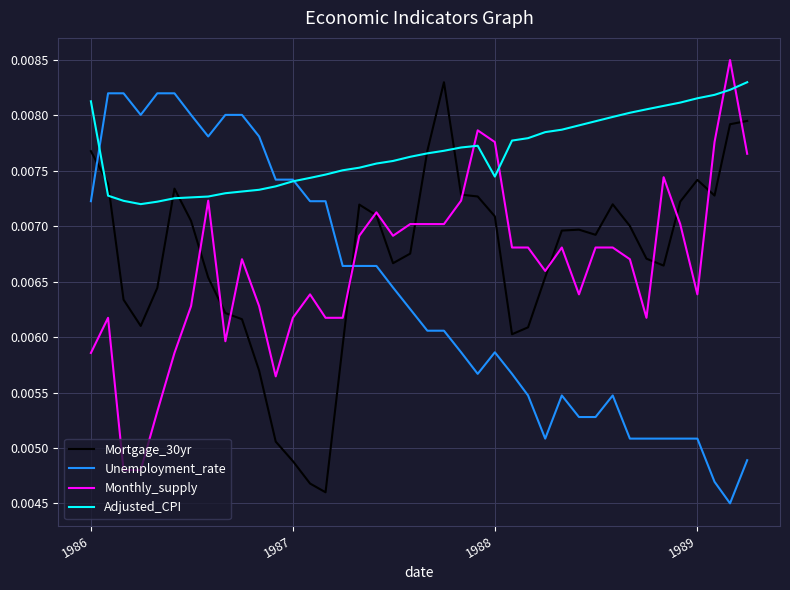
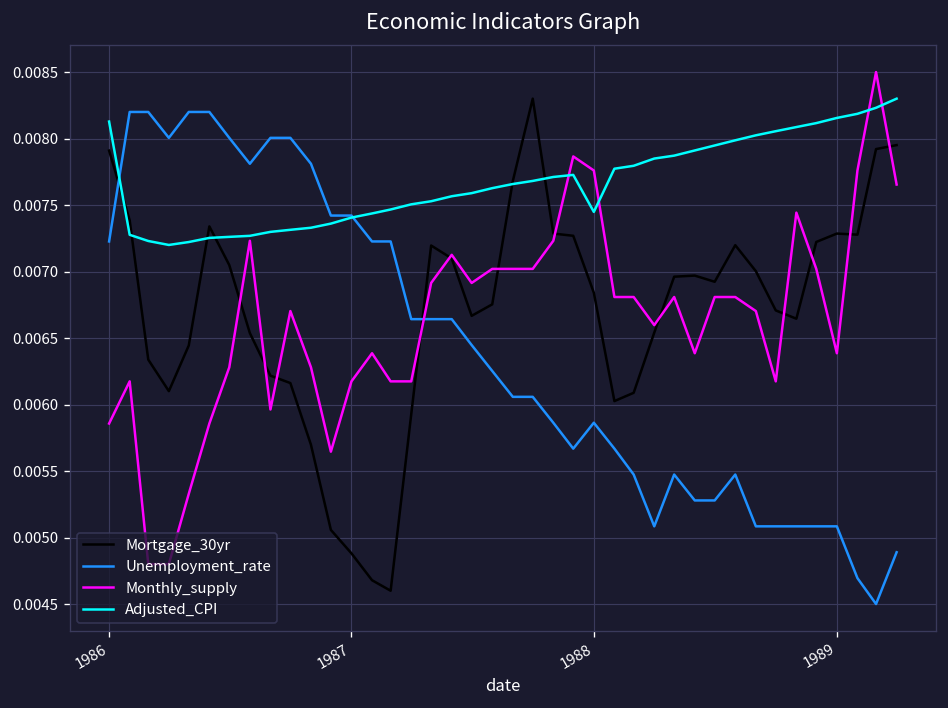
Mortgage_30yr, 1986: 0.00768 -> 0.00791
Mortgage_30yr, 1988: 0.00709 -> 0.00684
Mortgage_30yr, 1989: 0.00742 -> 0.00729
